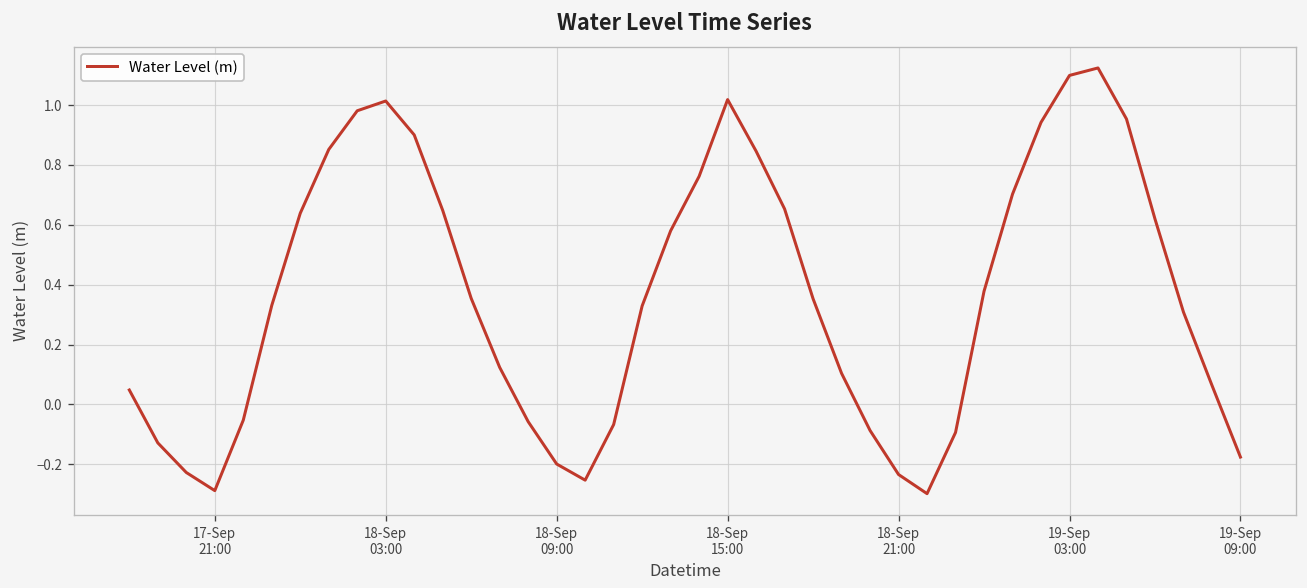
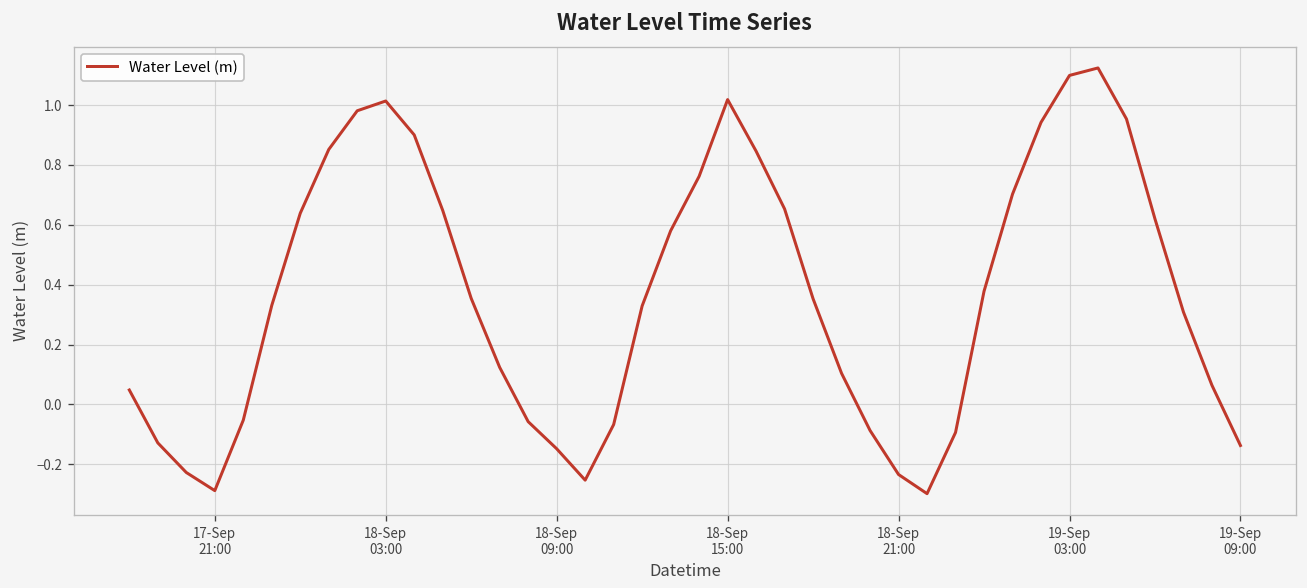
18-Sep 09:00: -0.20 -> -0.15
19-Sep 09:00: -0.18 -> -0.14
